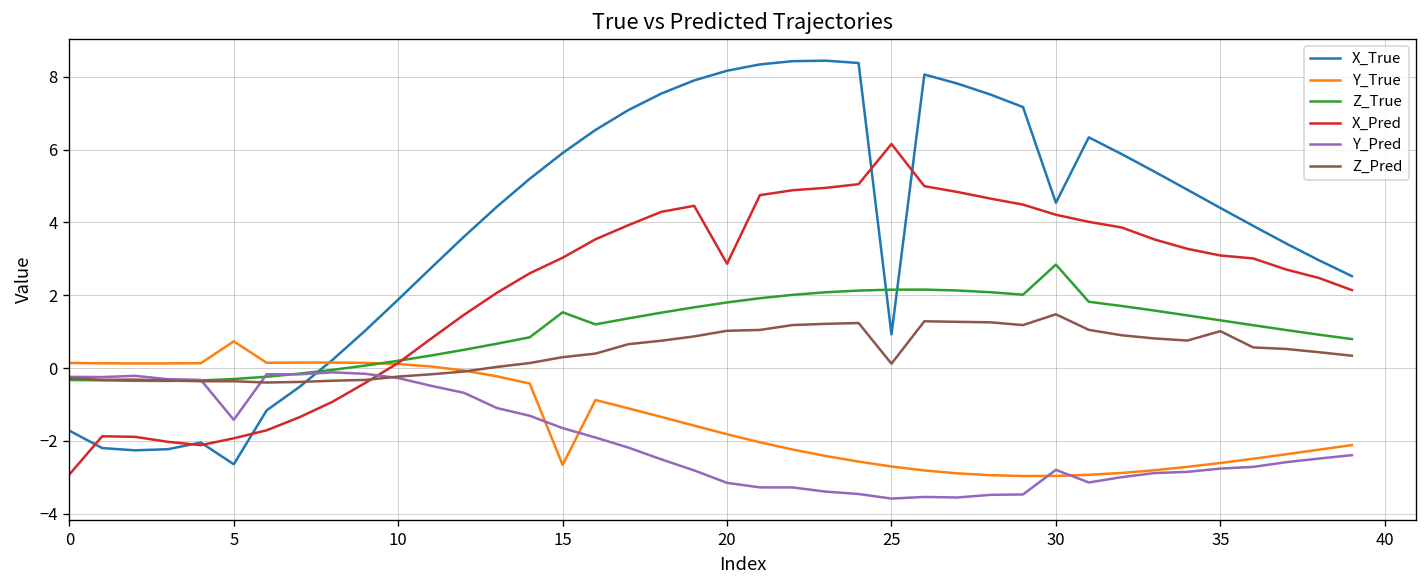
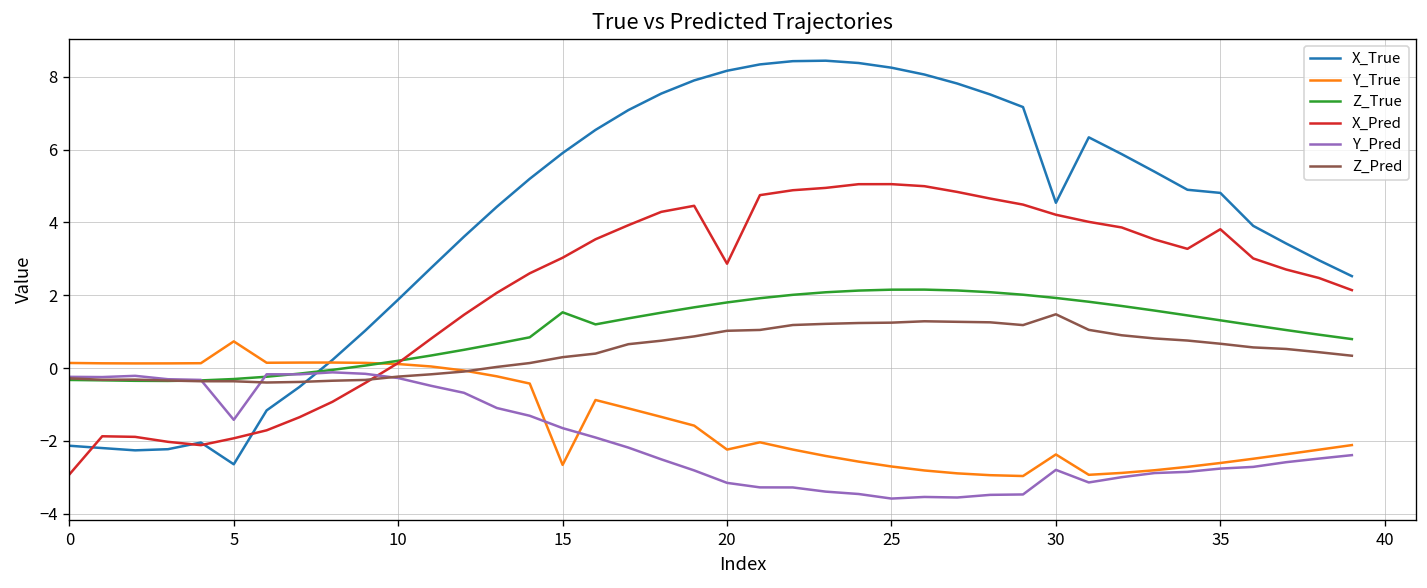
X_True, 0: -1.7 -> -2.1
Y_True, 20: -1.8 -> -2.2
X_True, 25: 0.9 -> 8.3
X_Pred, 25: 6.2 -> 5.1
Z_Pred, 25: 0.1 -> 1.2
Y_True, 30: -3.0 -> -2.4
Z_True, 30: 2.8 -> 1.9
X_True, 35: 4.4 -> 4.8
X_Pred, 35: 3.1 -> 3.8
Z_Pred, 35: 1.0 -> 0.7
